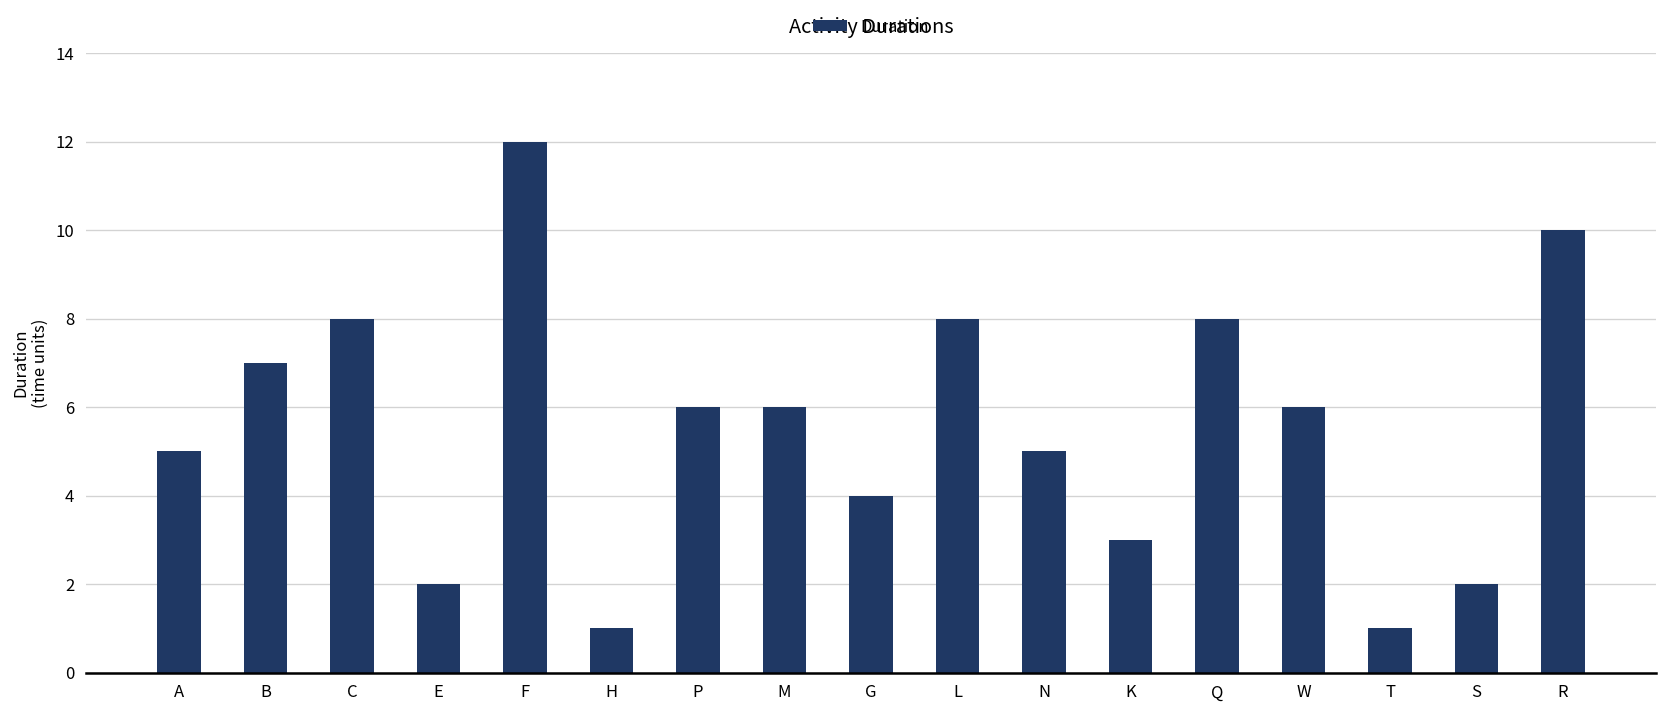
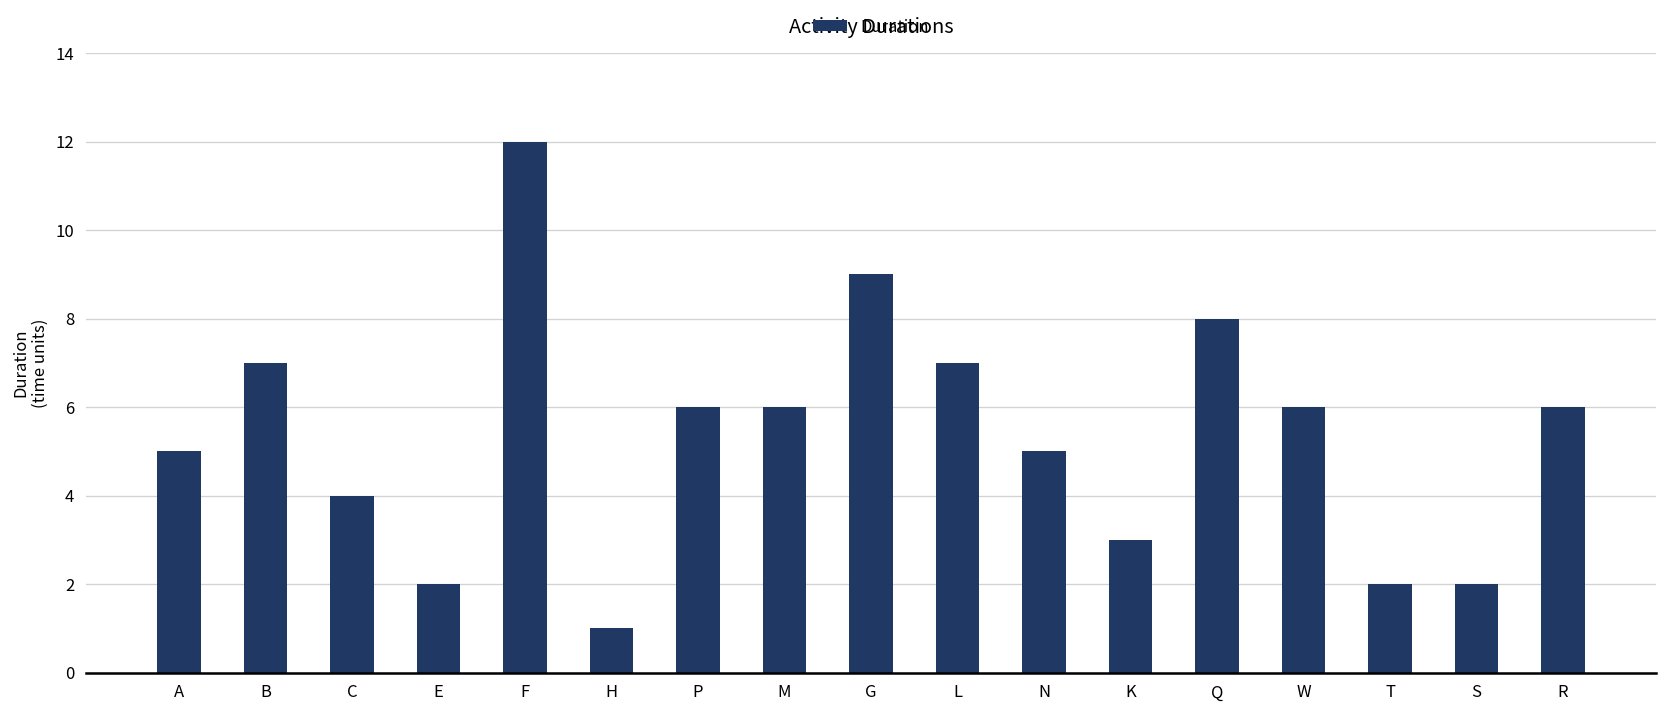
C: 8 -> 4
G: 4 -> 9
L: 8 -> 7
T: 1 -> 2
R: 10 -> 6
